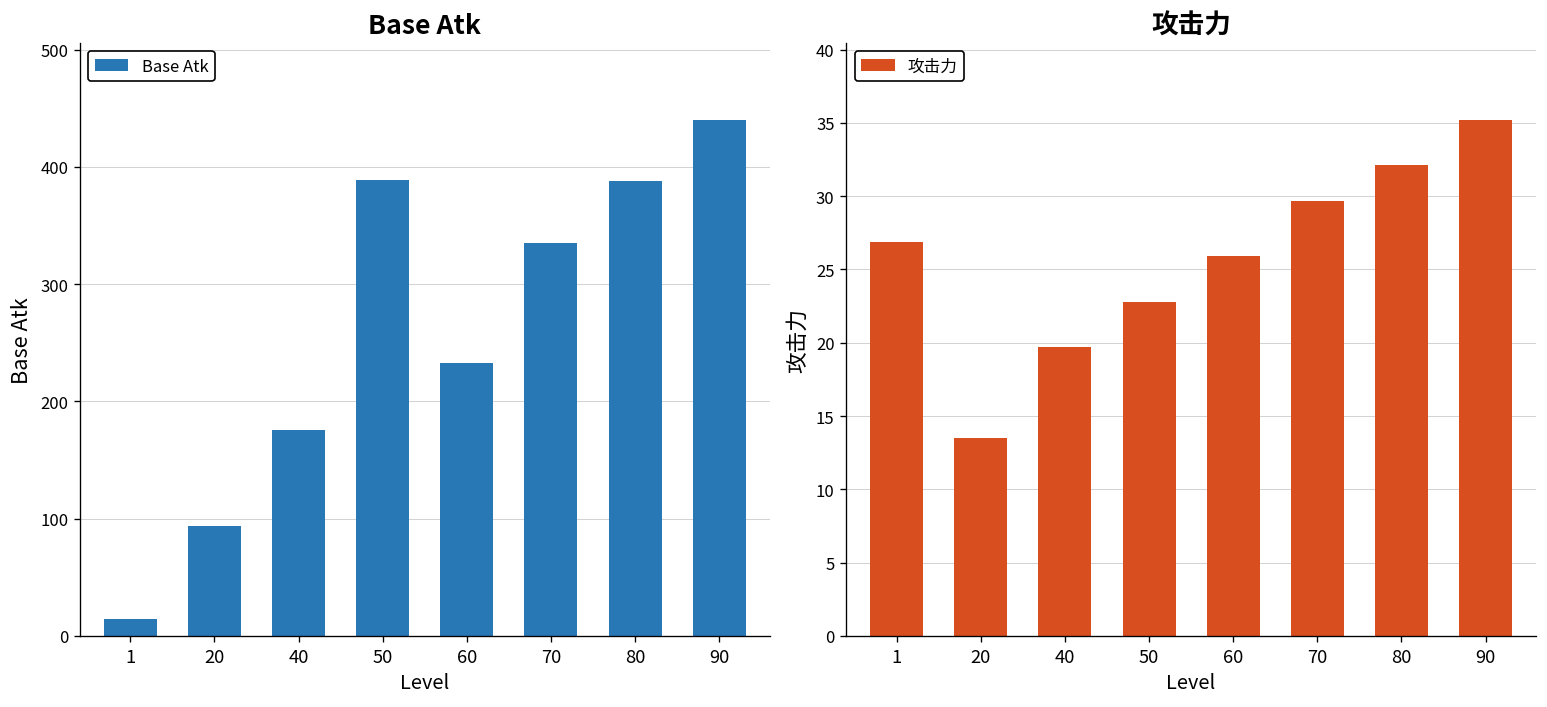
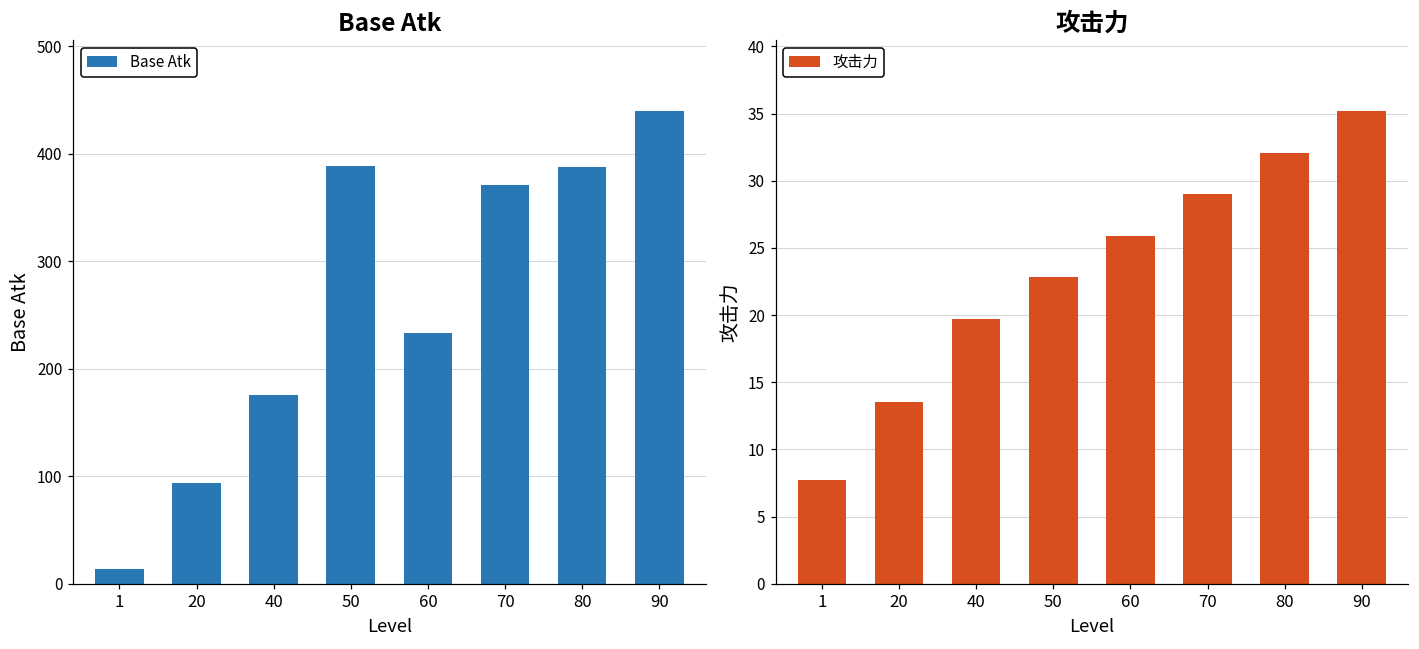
Base Atk, 70: 340 -> 370
攻击力, 1: 26.9 -> 7.7
攻击力, 70: 29.7 -> 29.0
